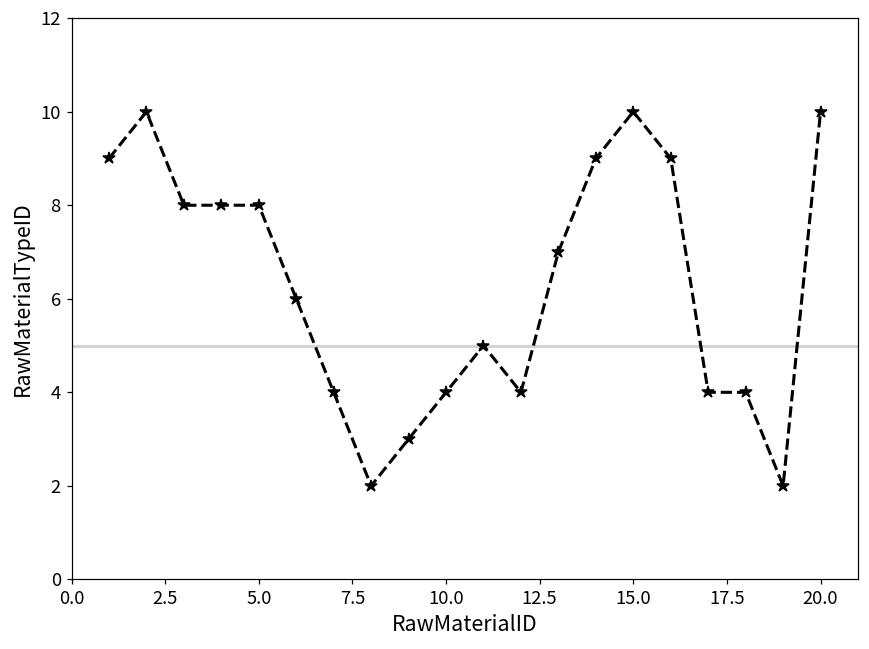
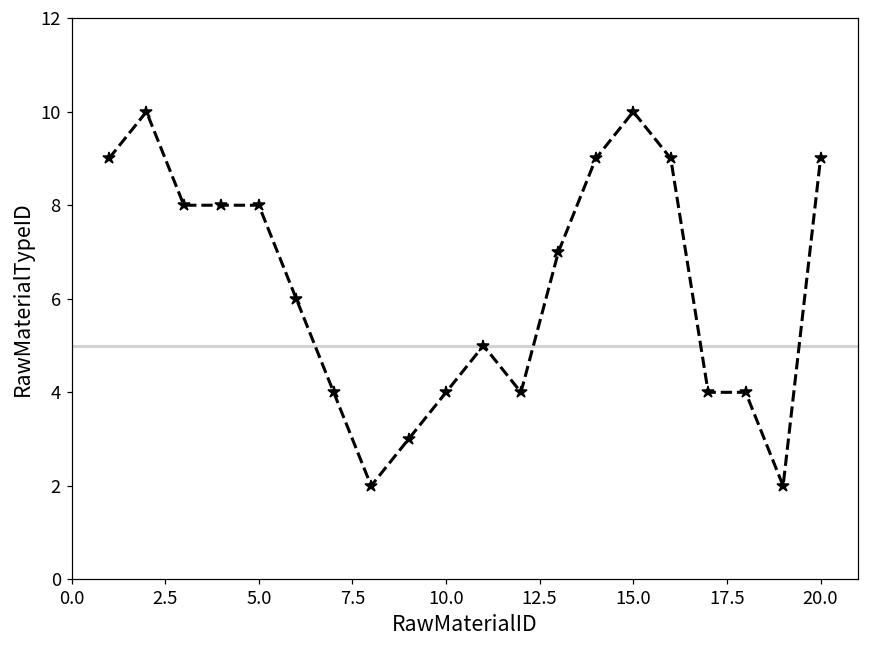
20.0: 10 -> 9
